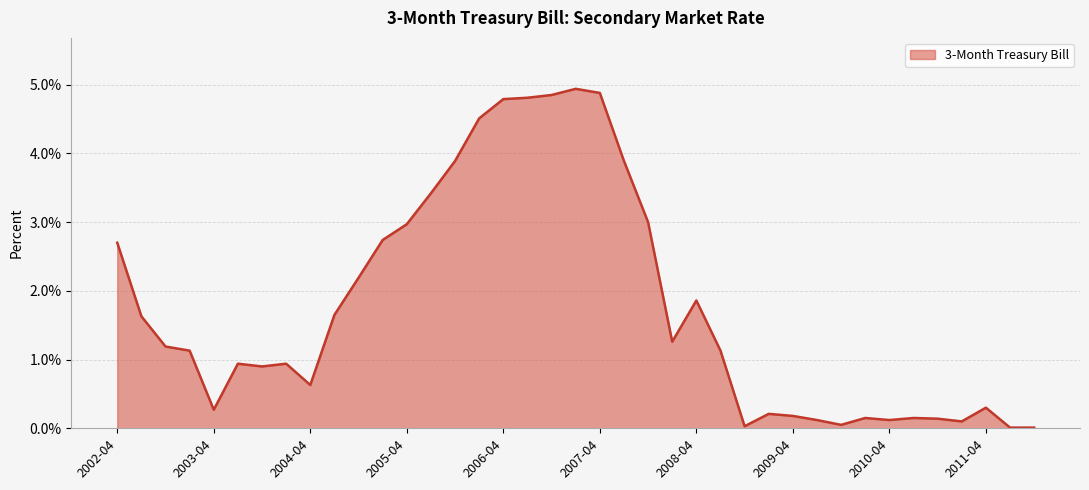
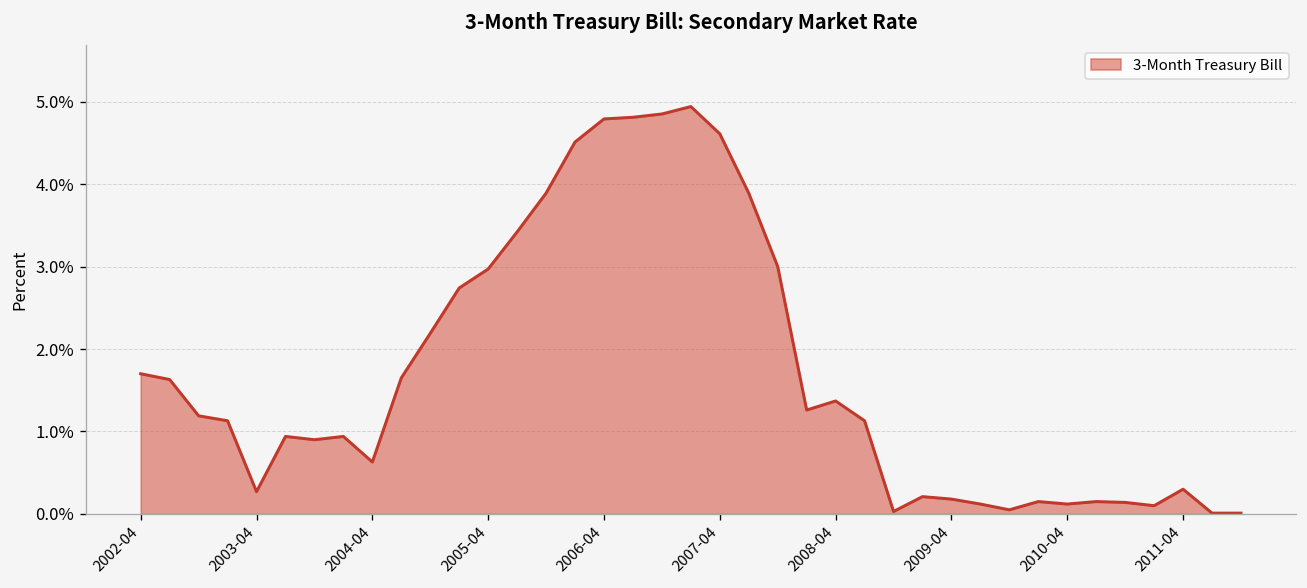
2002-04: 2.7% -> 1.7%
2007-04: 4.9% -> 4.6%
2008-04: 1.9% -> 1.4%
